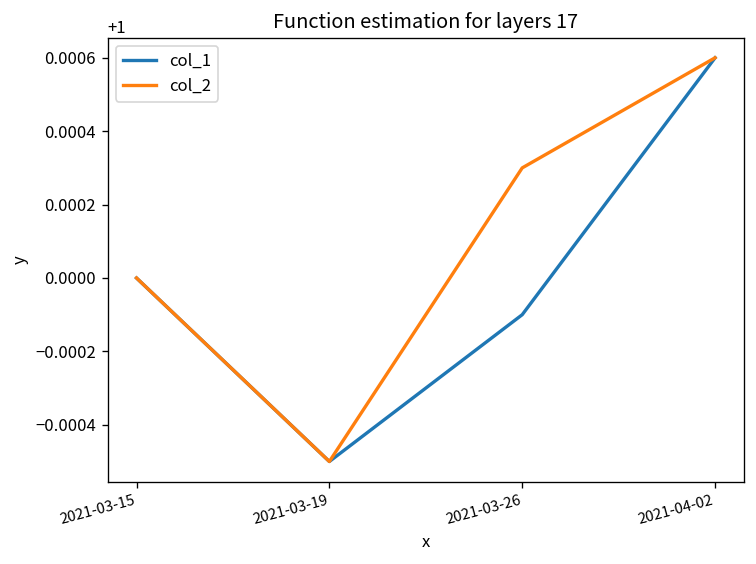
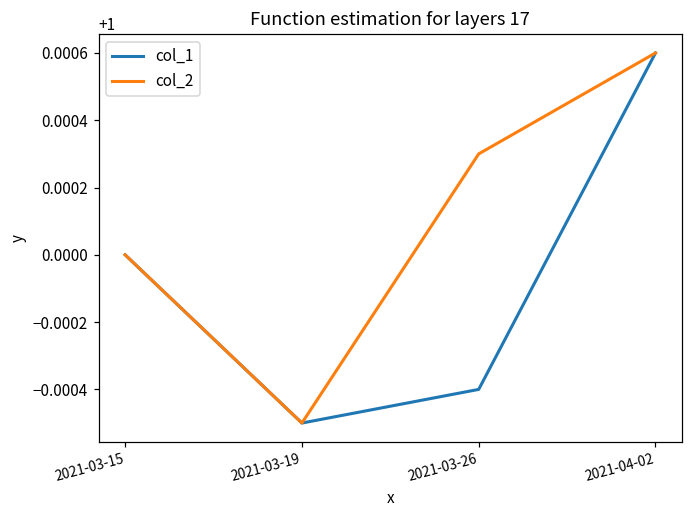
col_1, 2021-03-26: 0.9999 -> 0.9996
